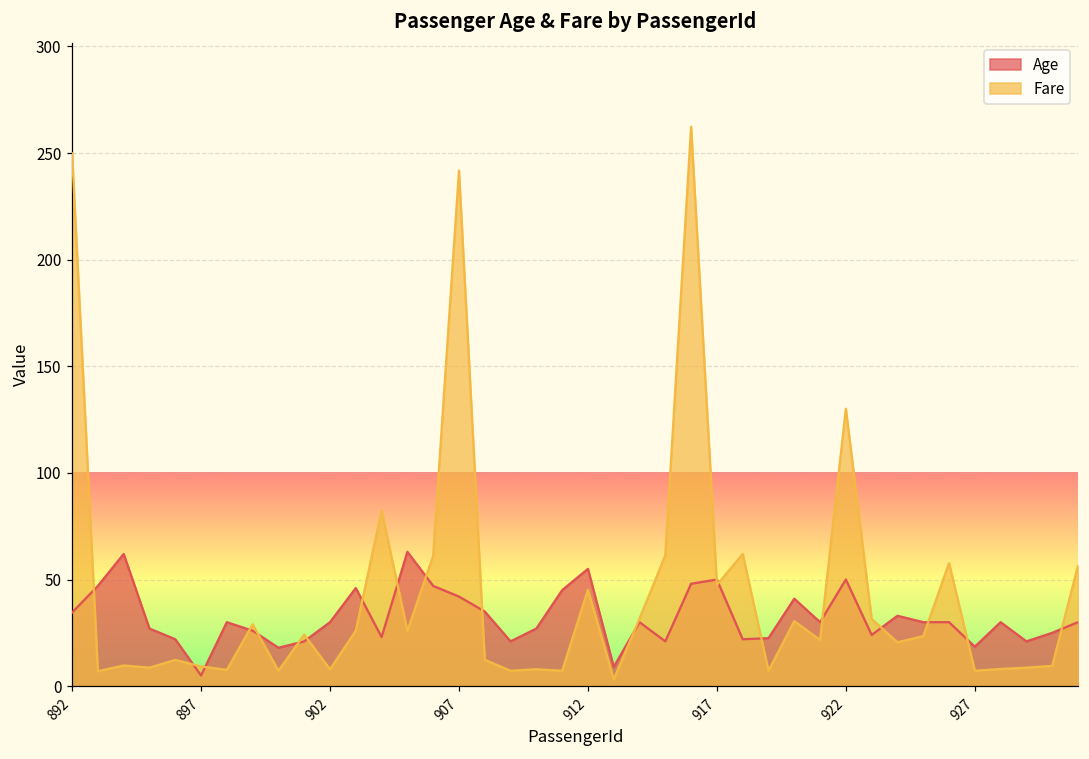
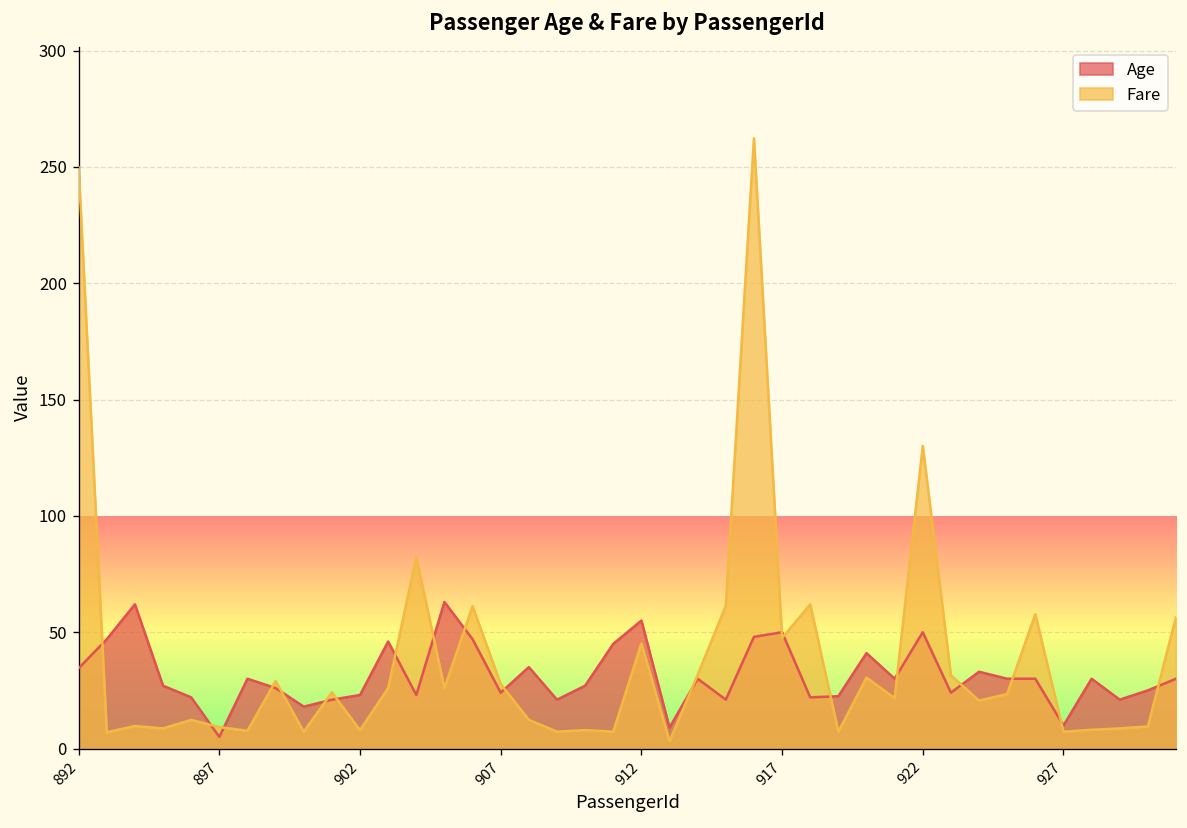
Age, 902: 30 -> 23
Age, 907: 42 -> 24
Fare, 907: 242 -> 28
Age, 927: 19 -> 10
